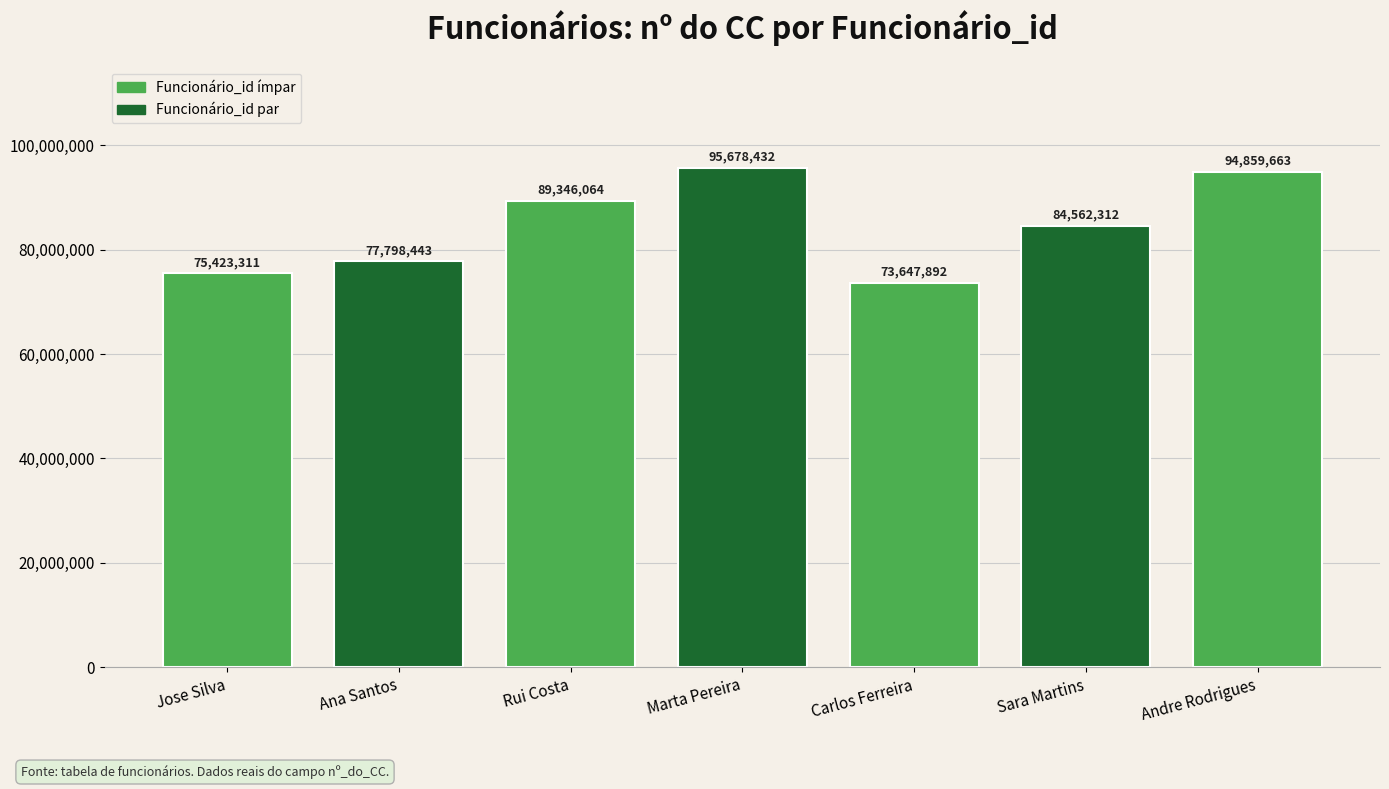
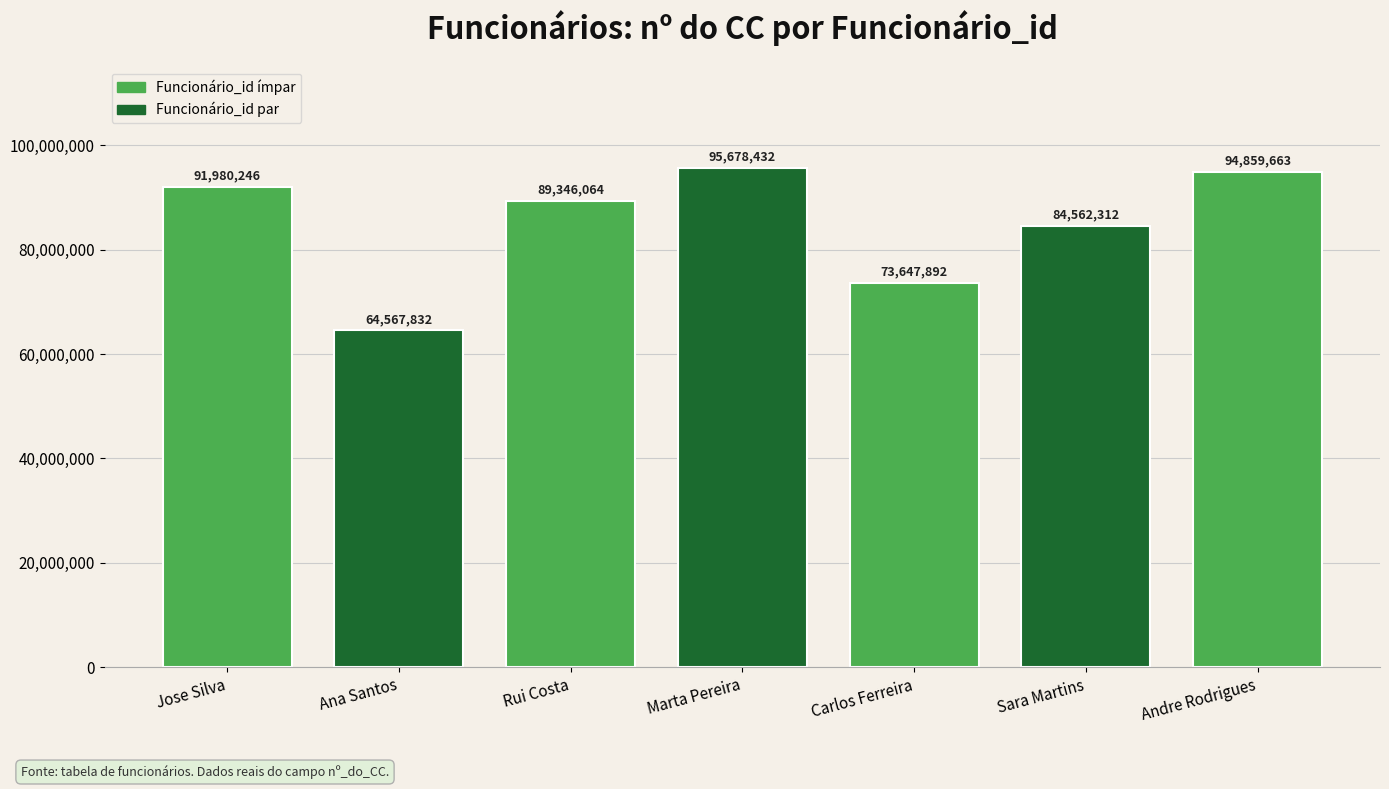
Jose Silva: 75,423,311 -> 91,980,246
Ana Santos: 77,798,443 -> 64,567,832
